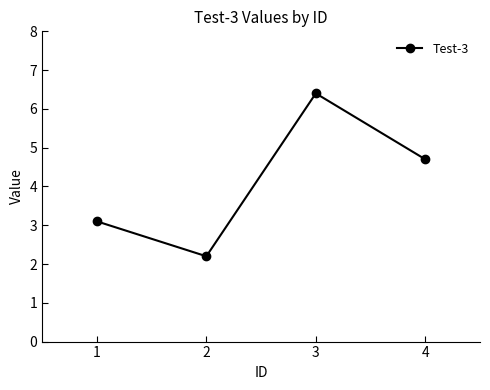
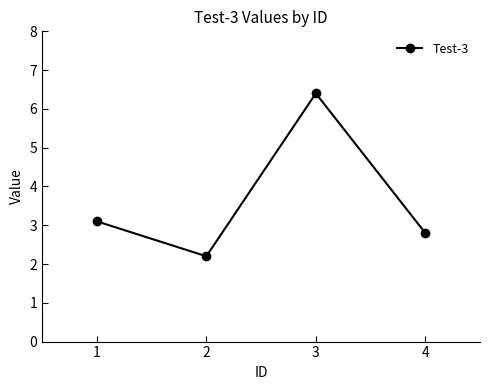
4: 4.7 -> 2.8
